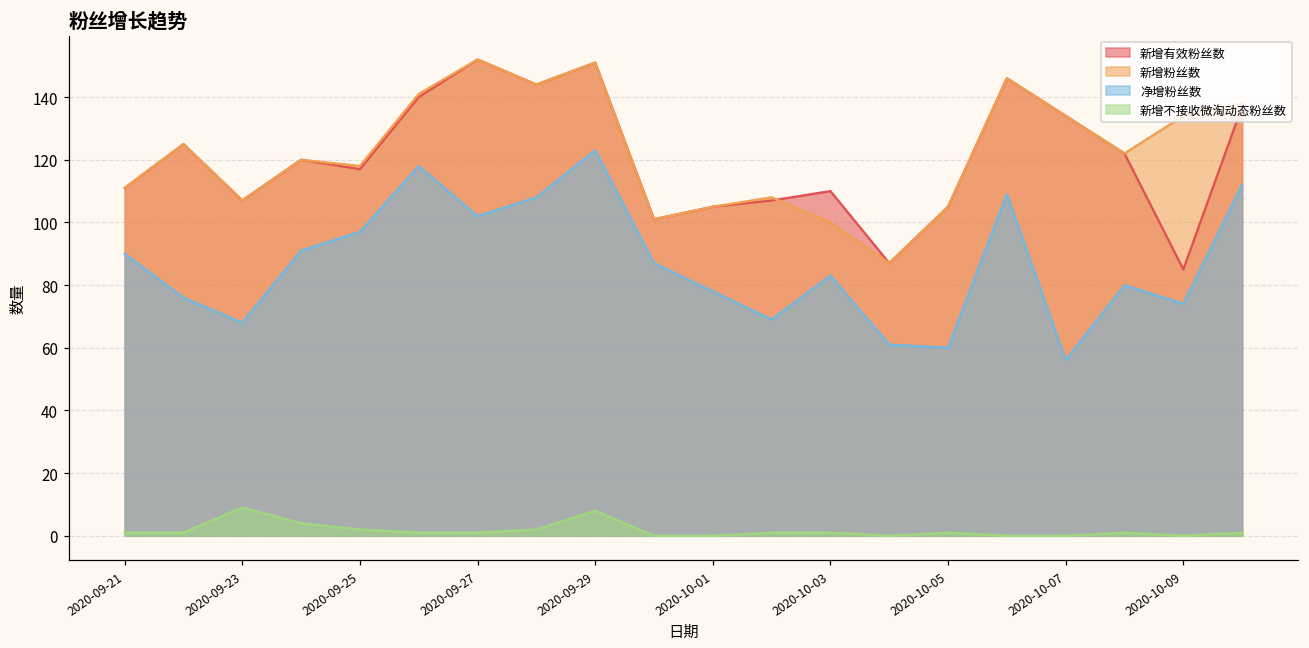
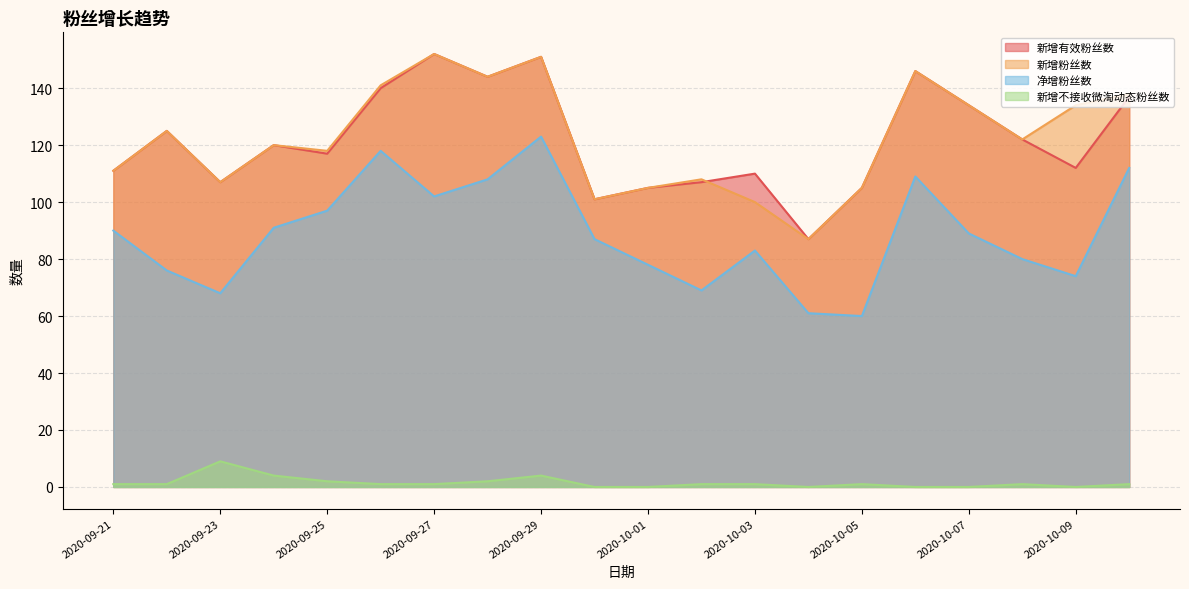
新增不接收微淘动态粉丝数, 2020-09-29: 8 -> 4
净增粉丝数, 2020-10-07: 56 -> 89
新增有效粉丝数, 2020-10-09: 85 -> 112
